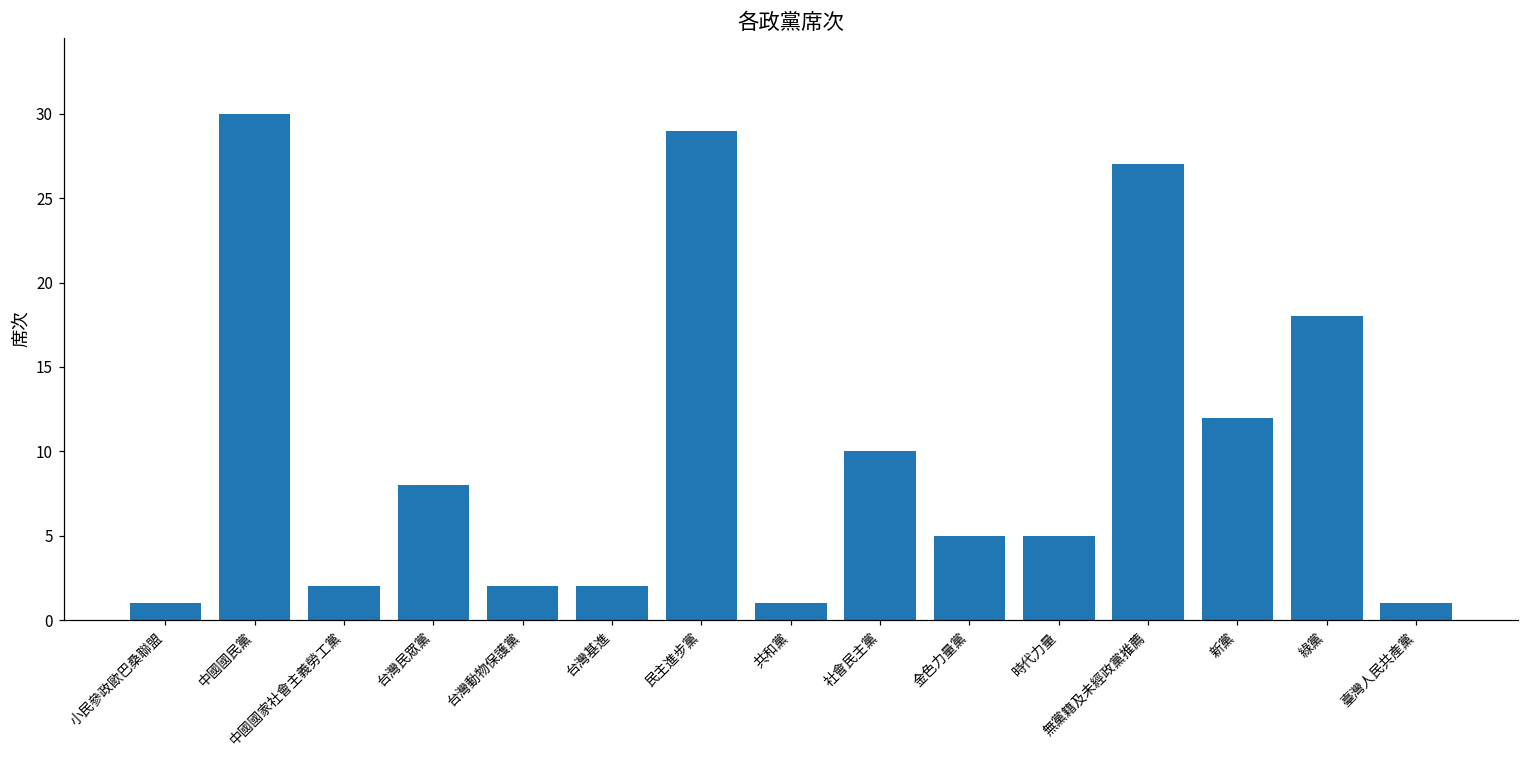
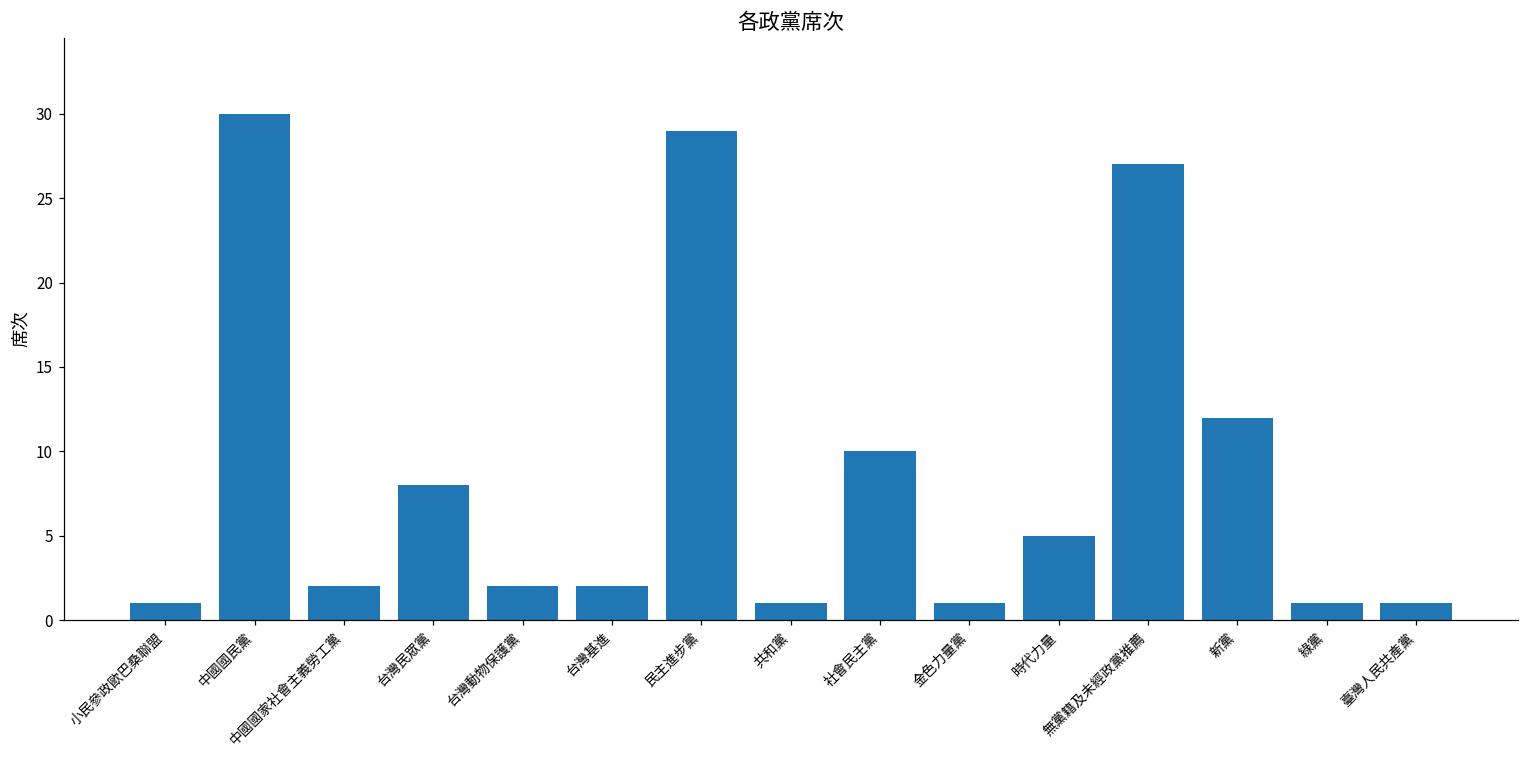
金色力量黨: 5 -> 1
綠黨: 18 -> 1
